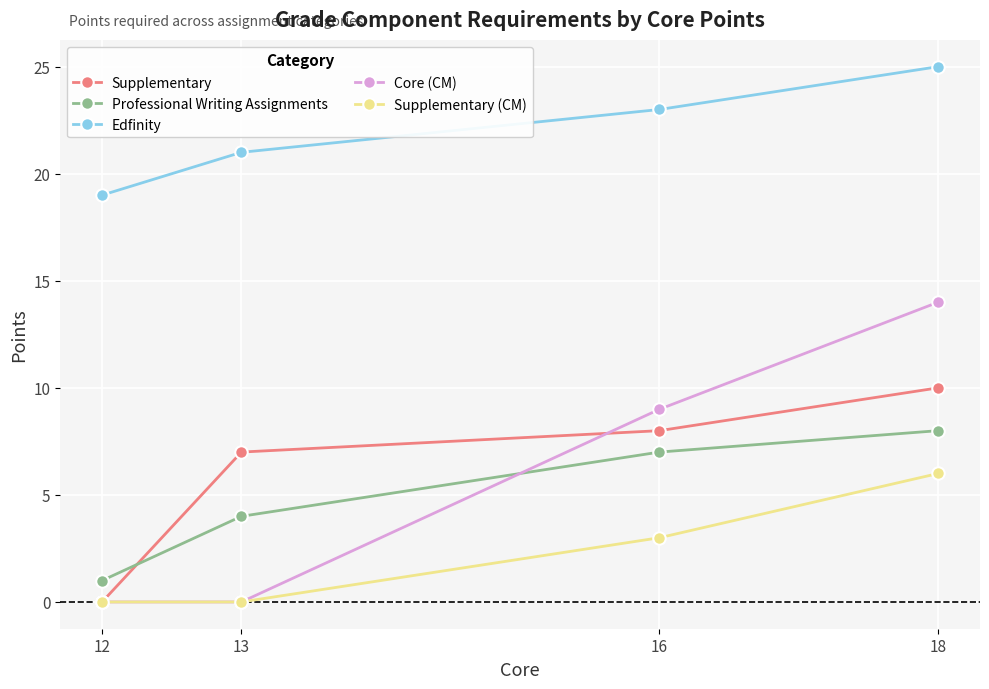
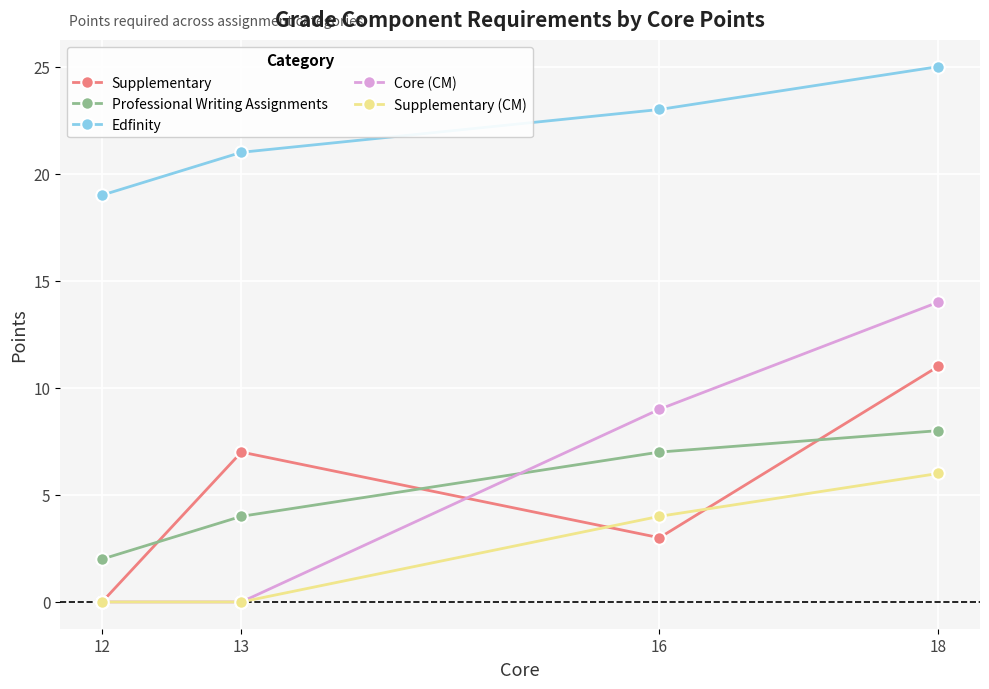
Professional Writing Assignments, 12: 1 -> 2
Supplementary, 16: 8 -> 3
Supplementary (CM), 16: 3 -> 4
Supplementary, 18: 10 -> 11
